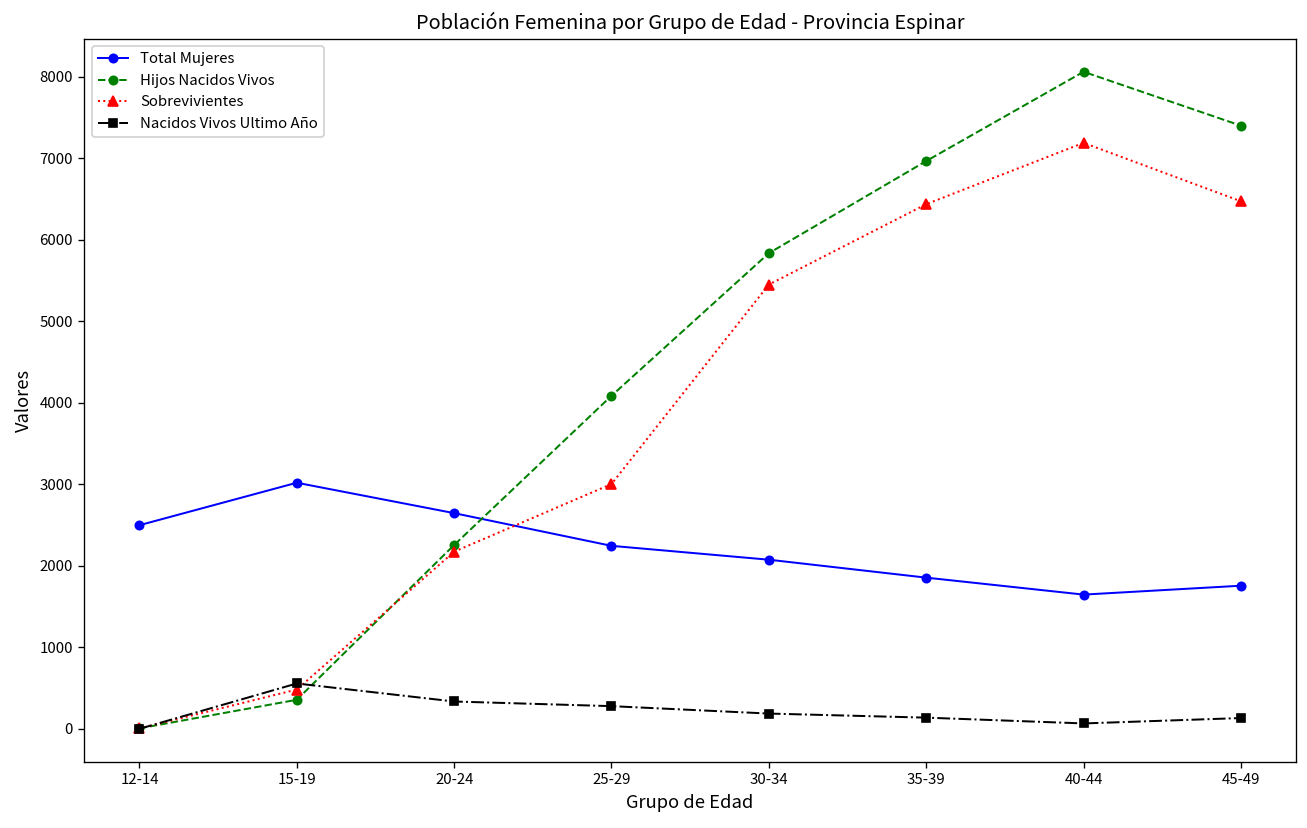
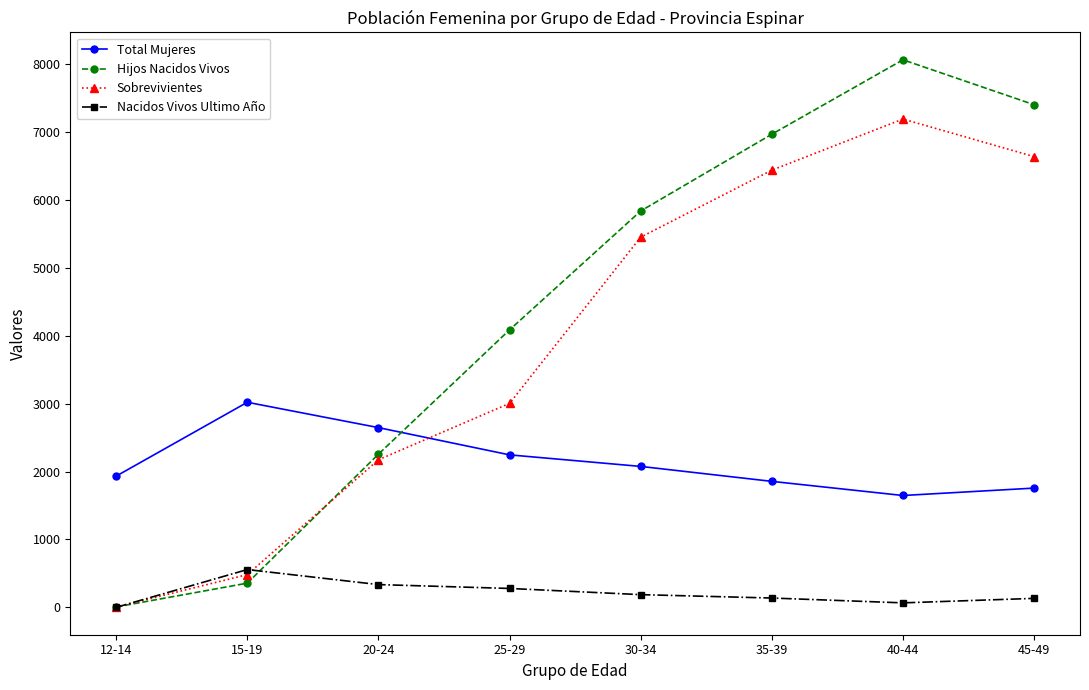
Total Mujeres, 12-14: 2500 -> 1900
Sobrevivientes, 45-49: 6500 -> 6600
